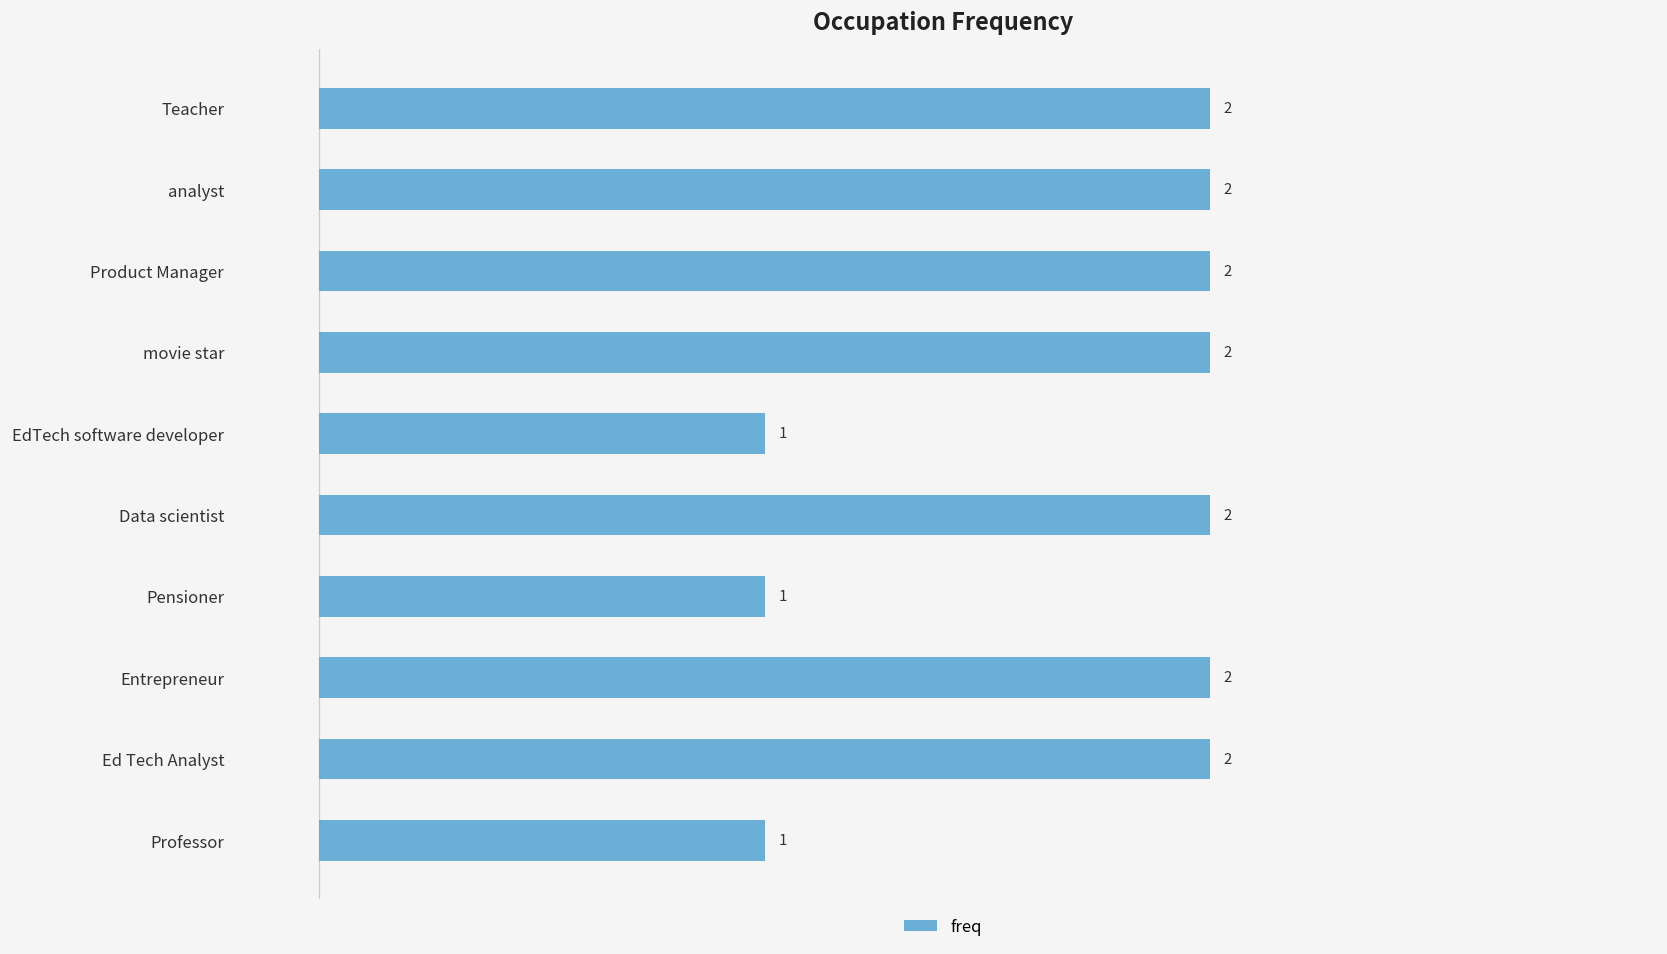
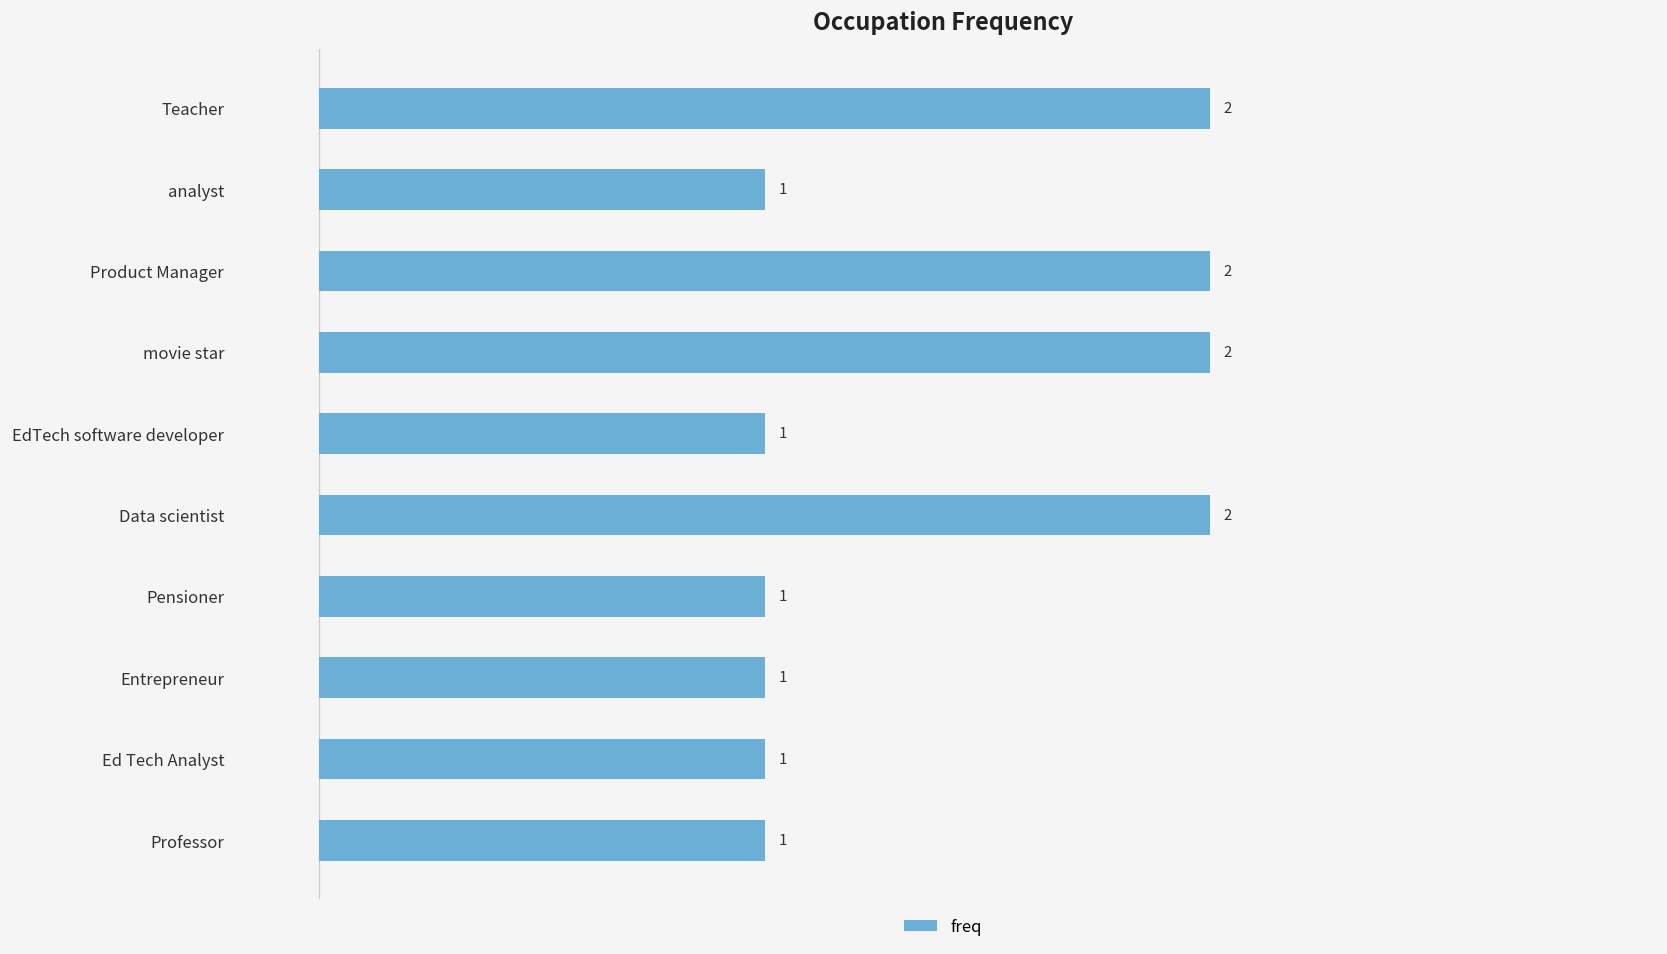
analyst: 2 -> 1
Entrepreneur: 2 -> 1
Ed Tech Analyst: 2 -> 1
